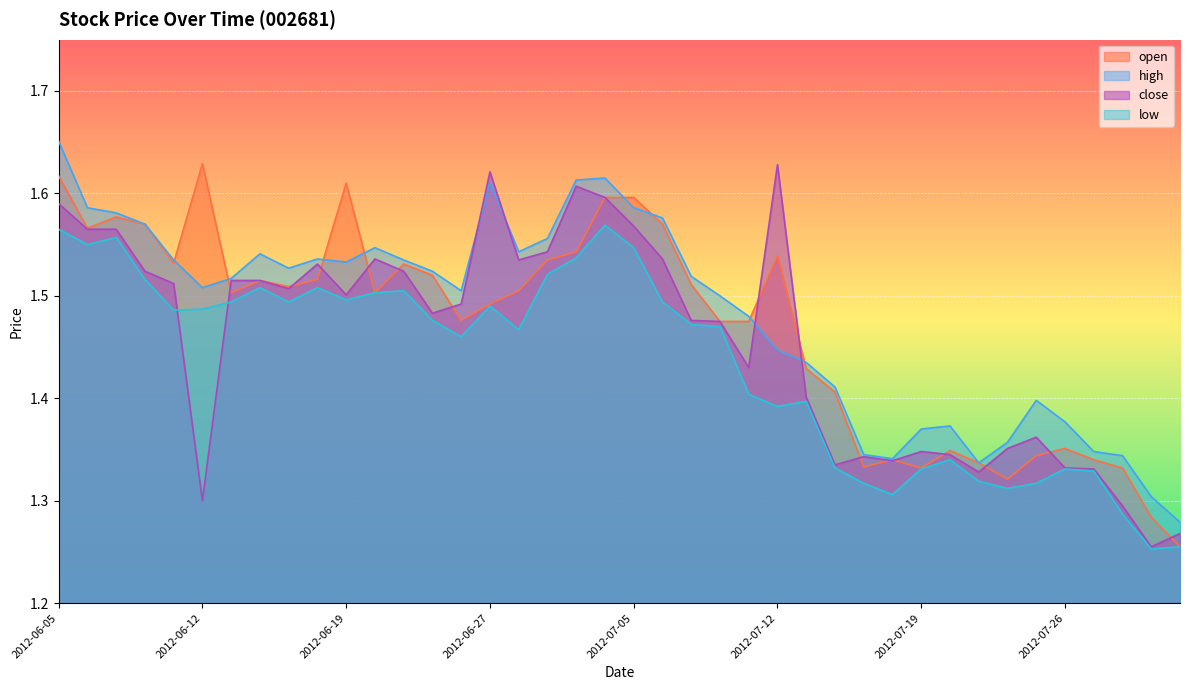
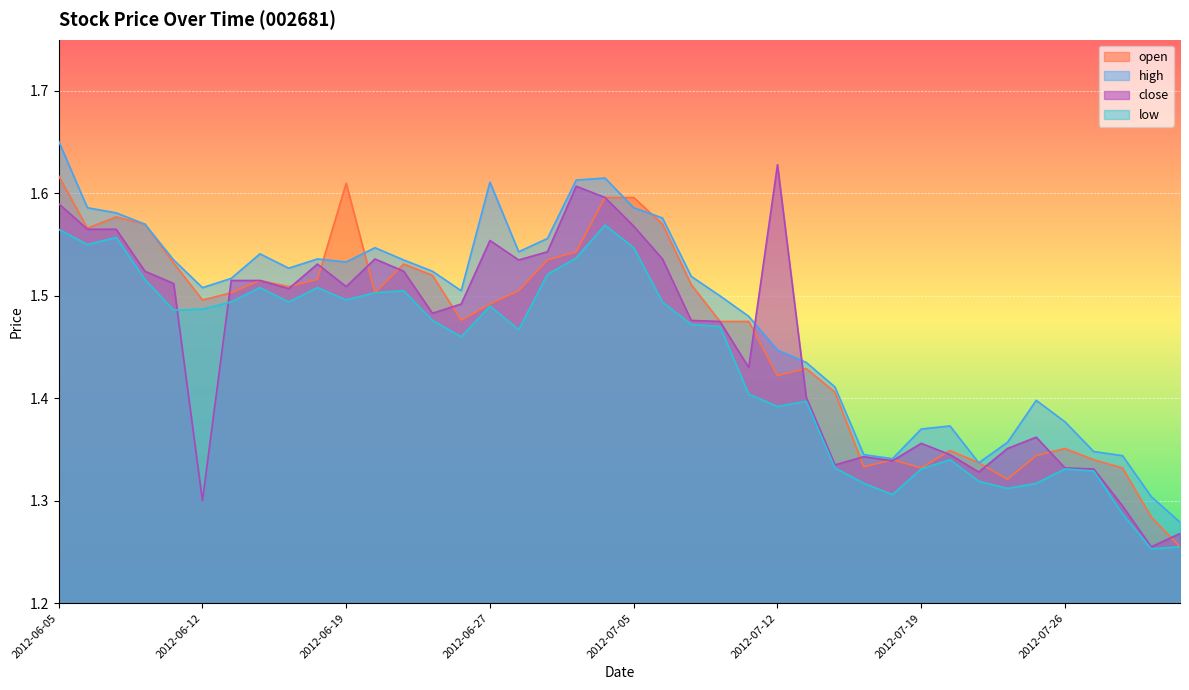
open, 2012-06-12: 1.629 -> 1.496
close, 2012-06-19: 1.501 -> 1.509
close, 2012-06-27: 1.621 -> 1.554
open, 2012-07-12: 1.539 -> 1.422
close, 2012-07-19: 1.348 -> 1.356
